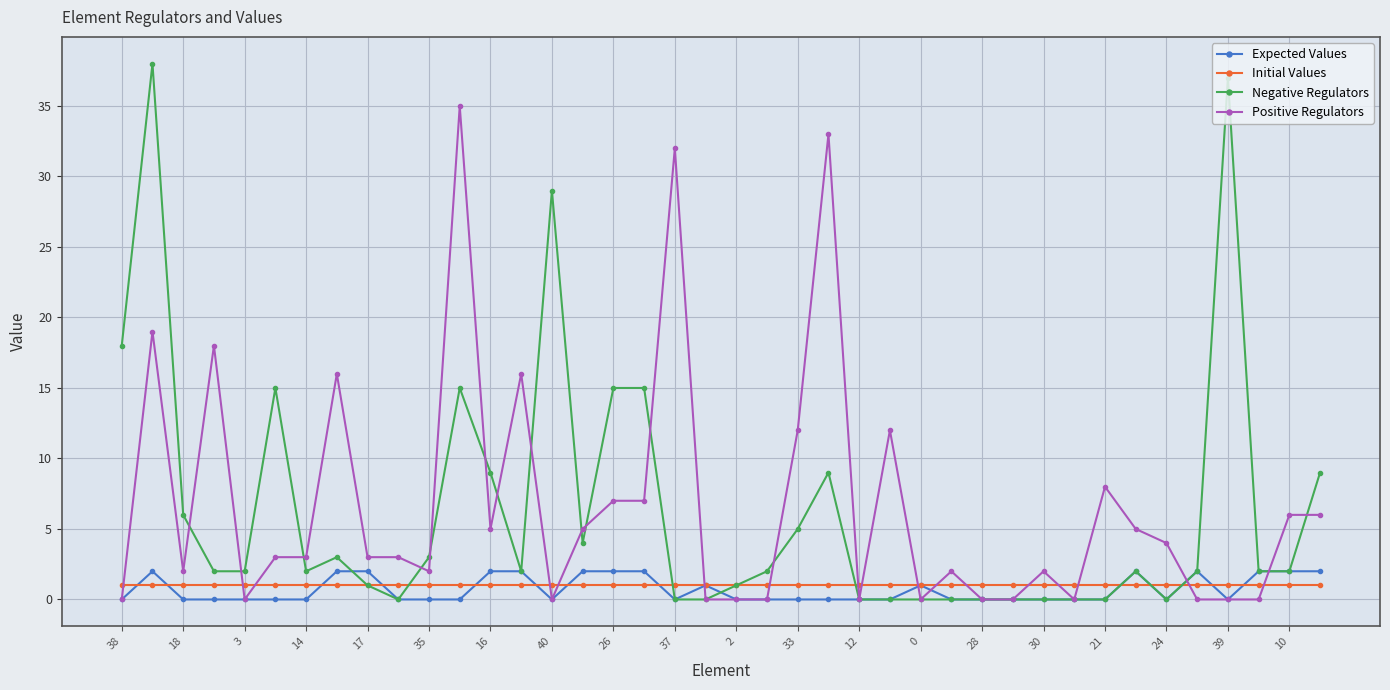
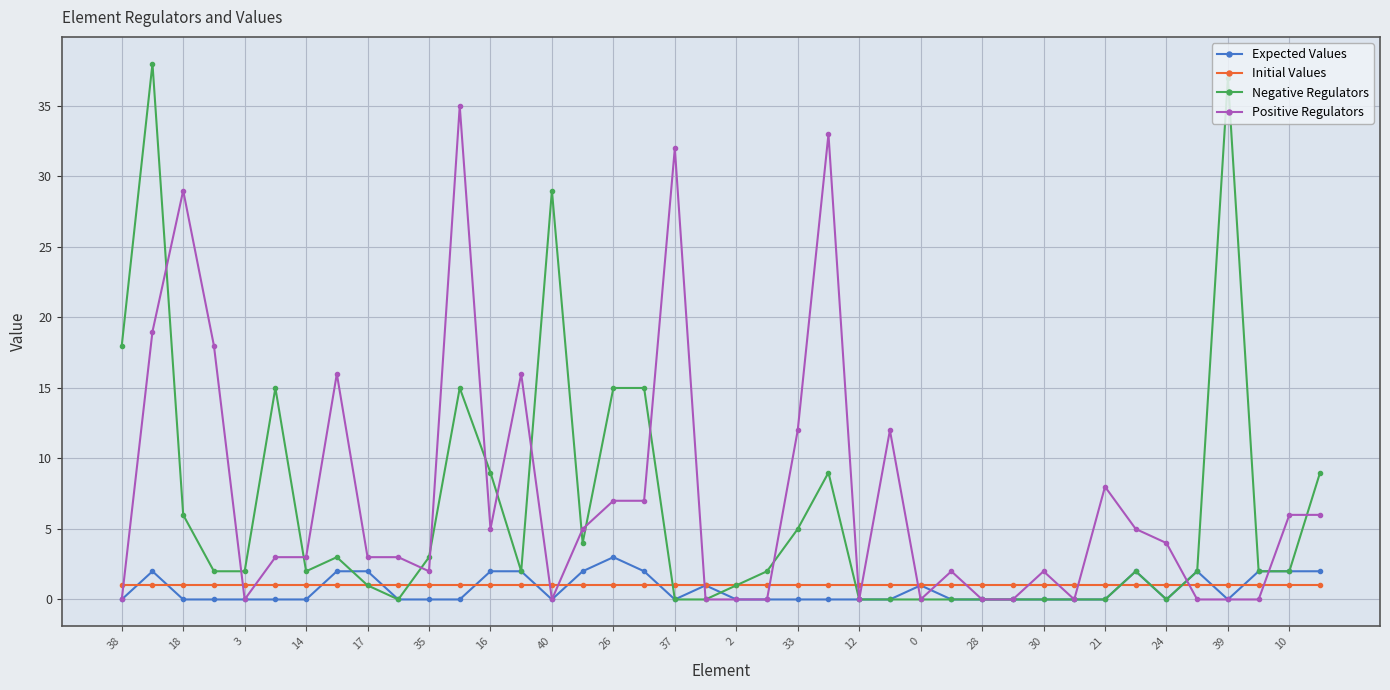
Positive Regulators, 18: 2 -> 29
Expected Values, 26: 2 -> 3
